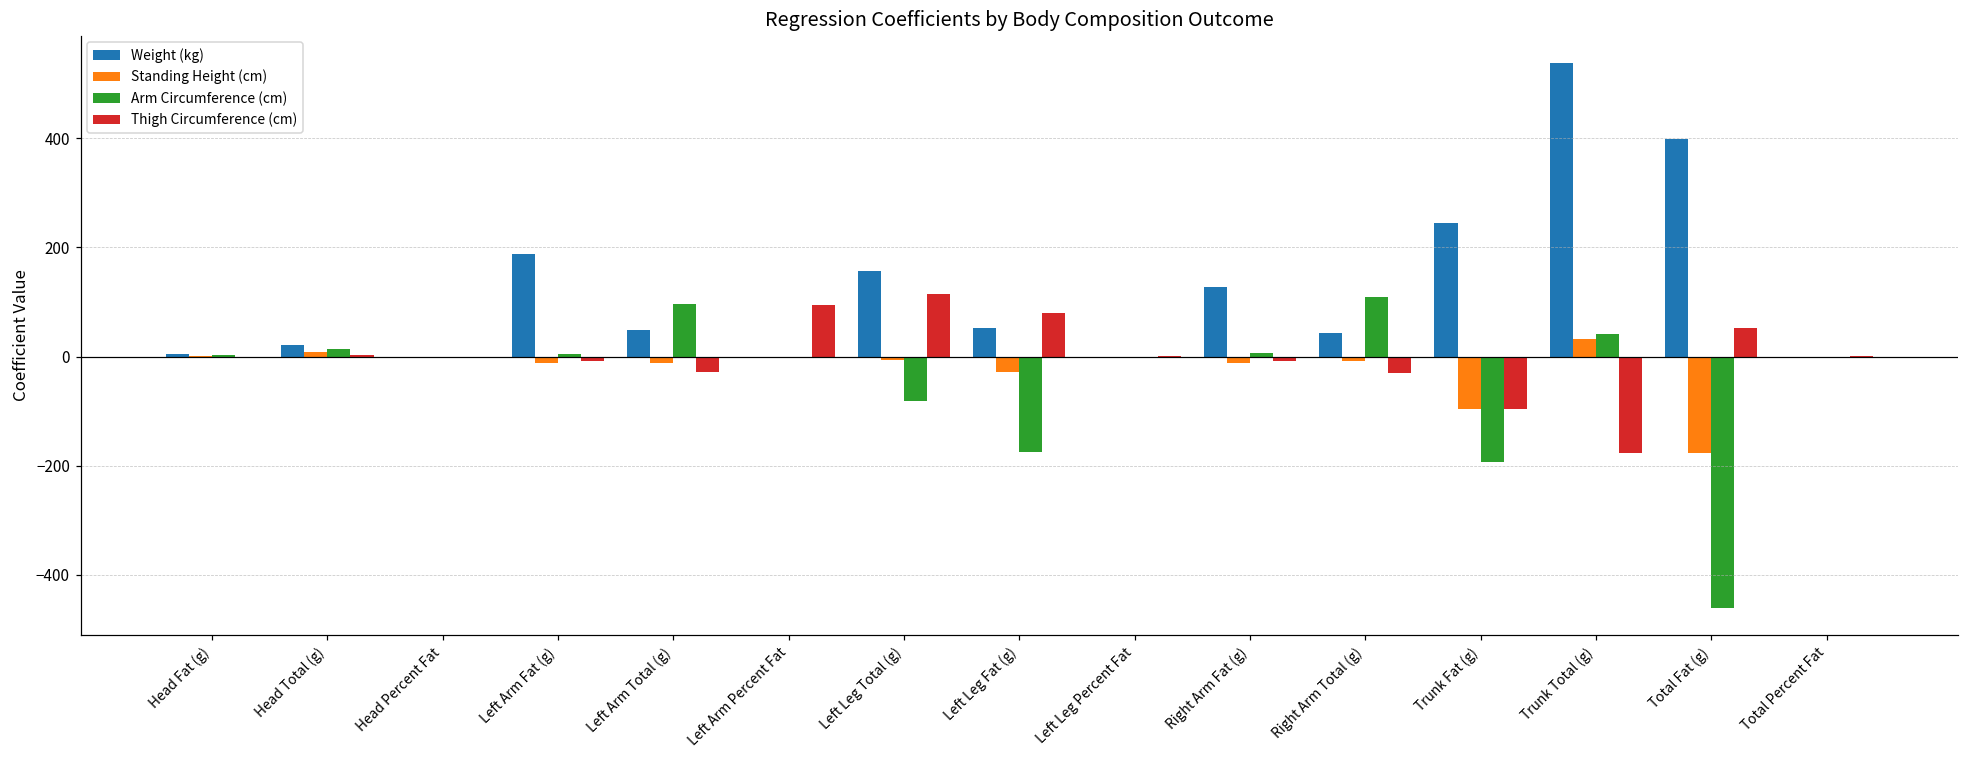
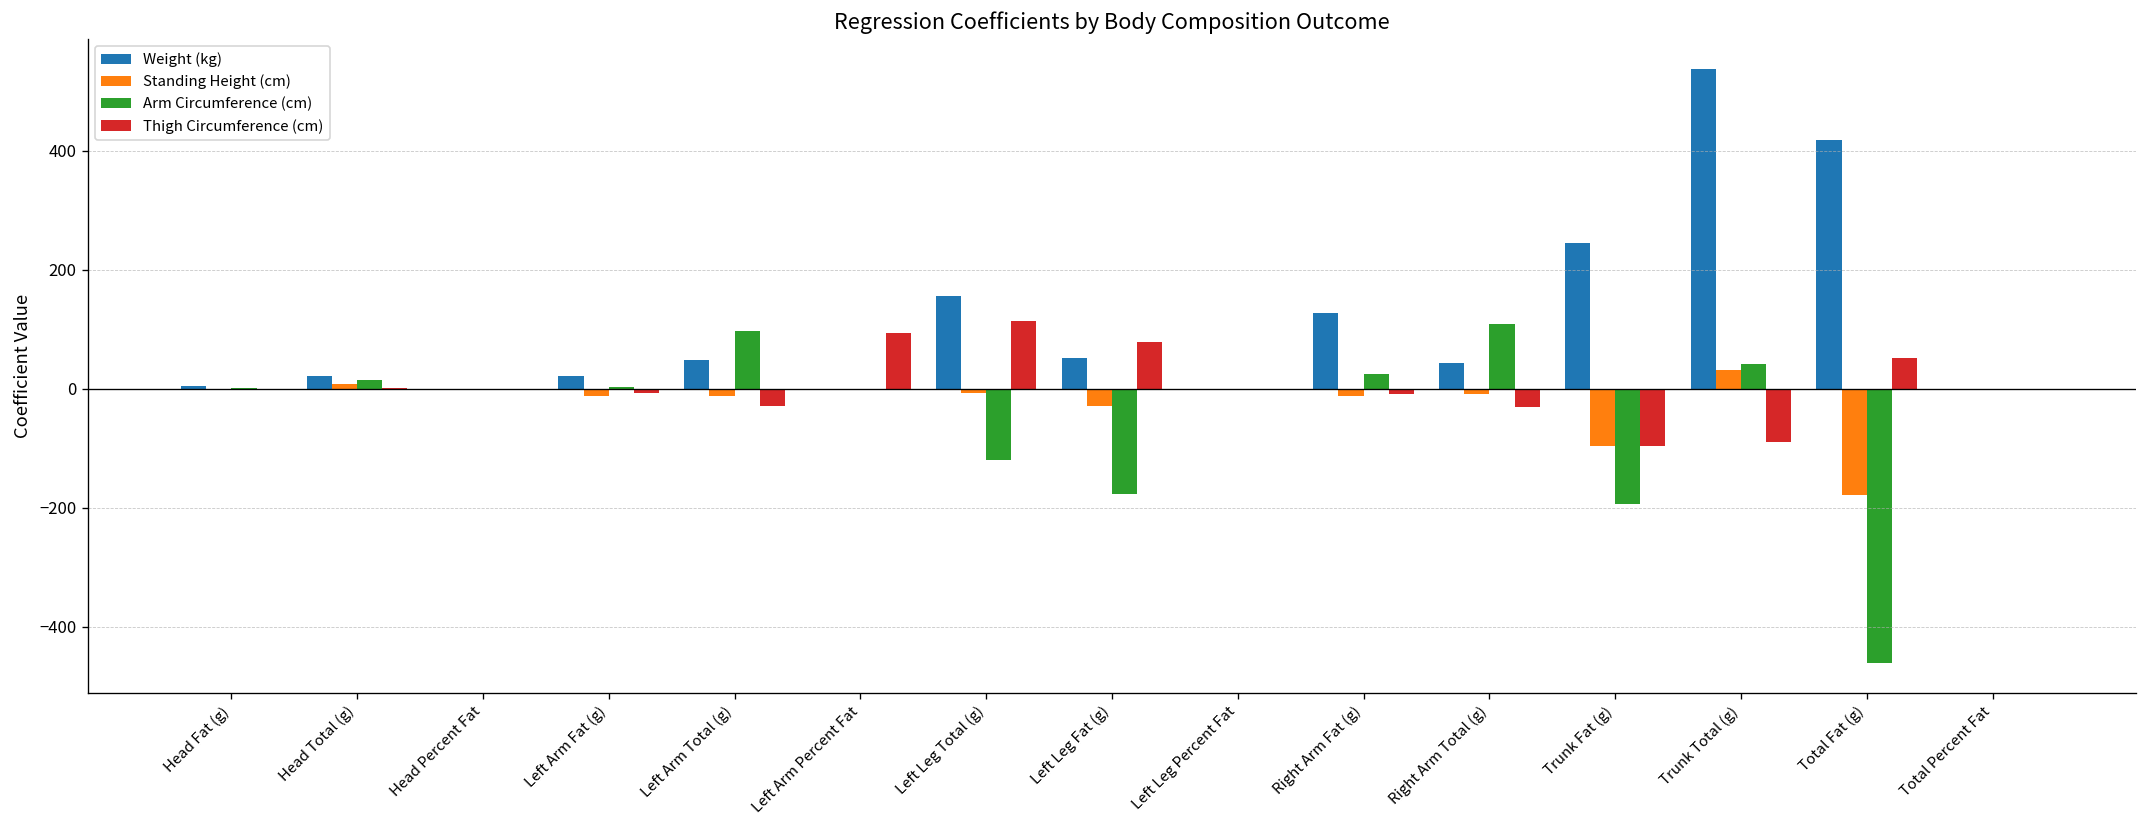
Weight (kg), Left Arm Fat (g): 190 -> 20
Arm Circumference (cm), Left Leg Total (g): -80 -> -120
Arm Circumference (cm), Right Arm Fat (g): 10 -> 20
Thigh Circumference (cm), Trunk Total (g): -180 -> -90
Weight (kg), Total Fat (g): 400 -> 420
